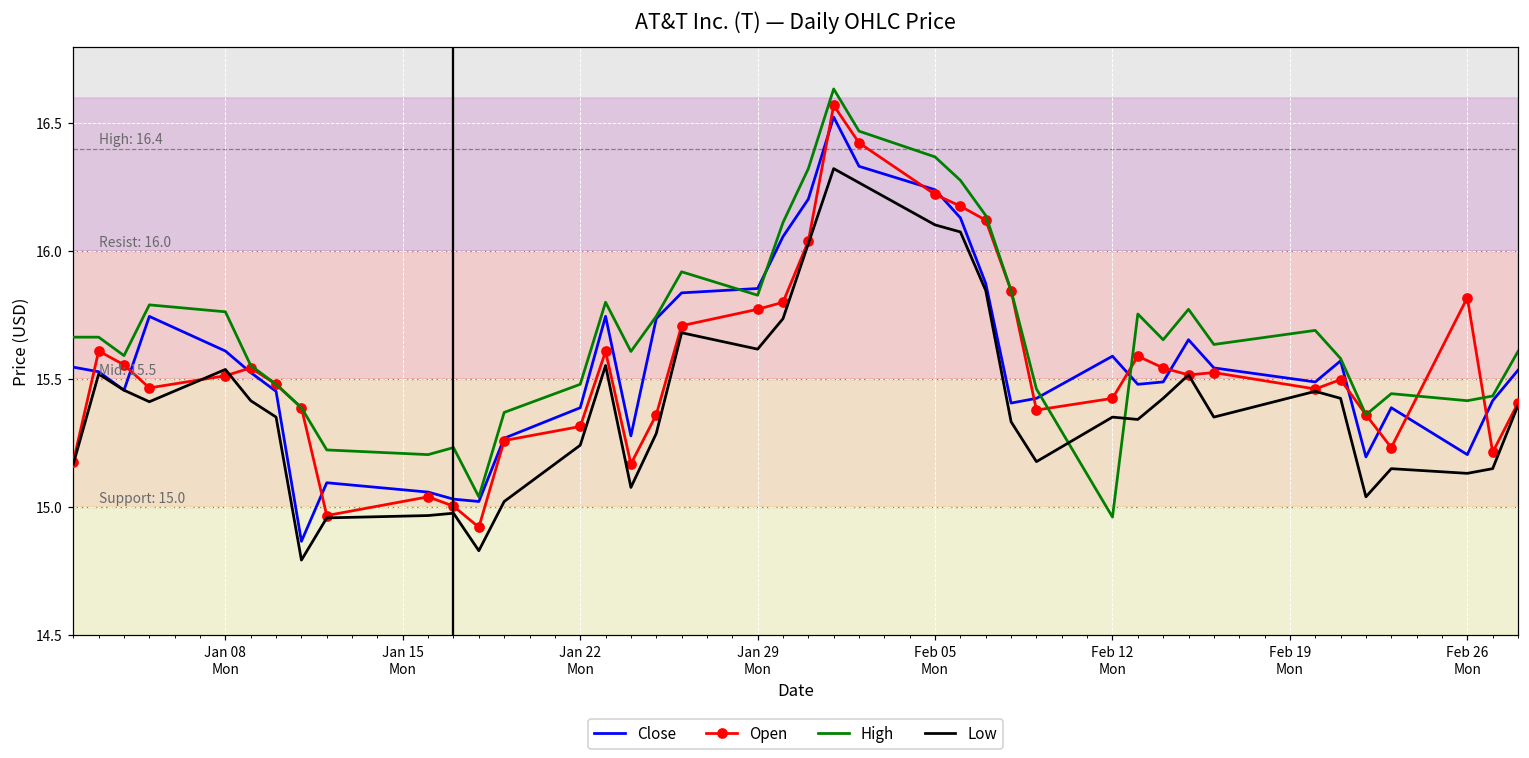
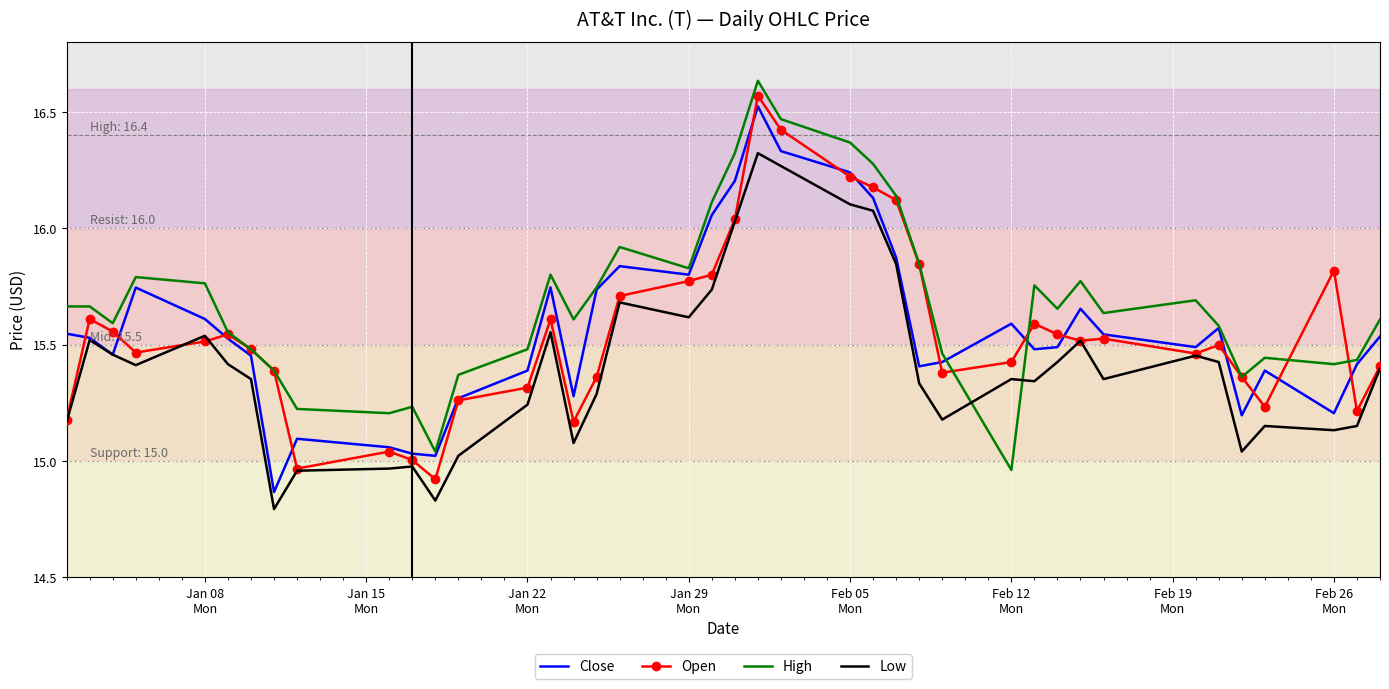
Close, Jan 29 Mon: 15.85 -> 15.80
